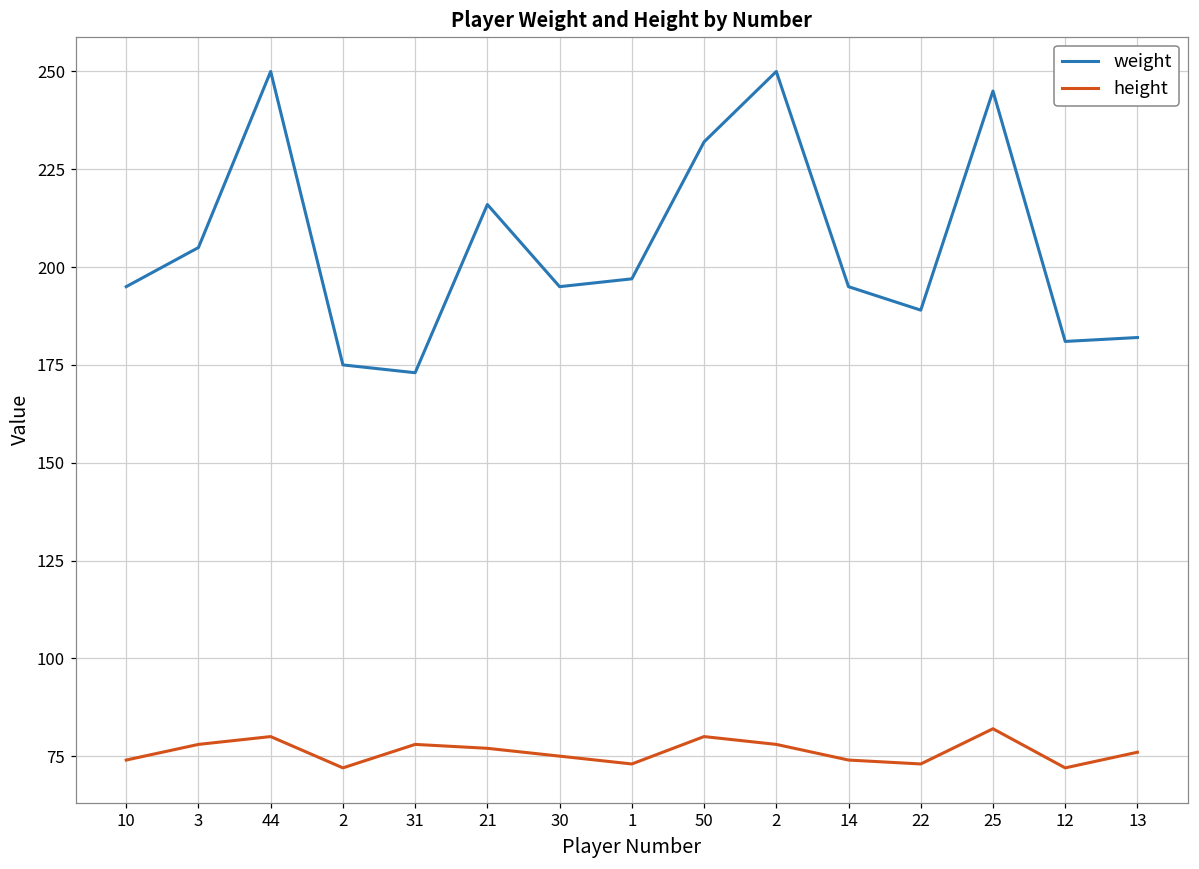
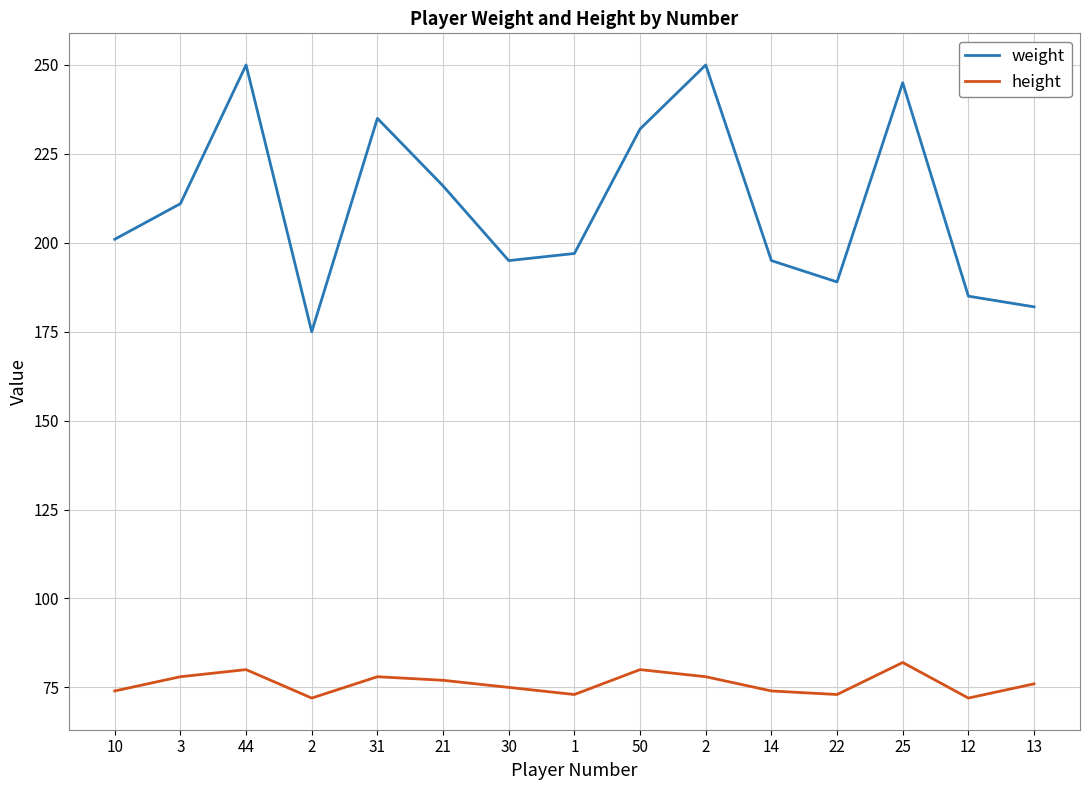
weight, 10: 195 -> 201
weight, 3: 205 -> 211
weight, 31: 173 -> 235
weight, 12: 181 -> 185
